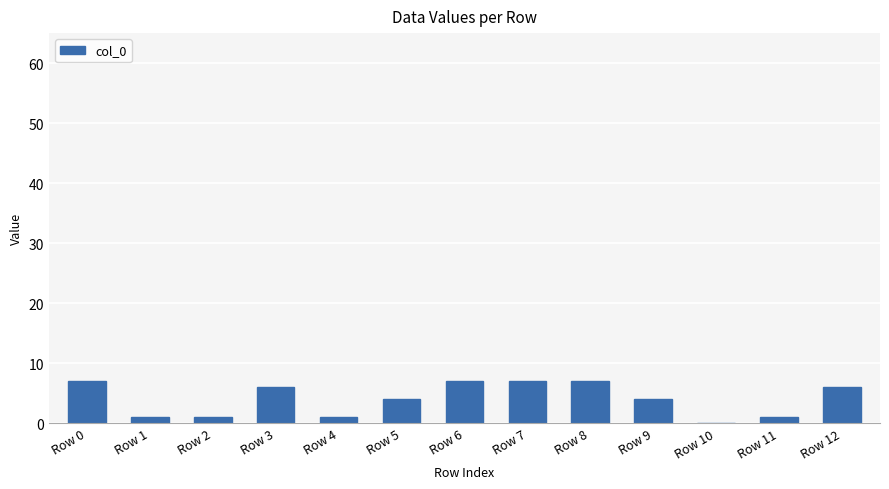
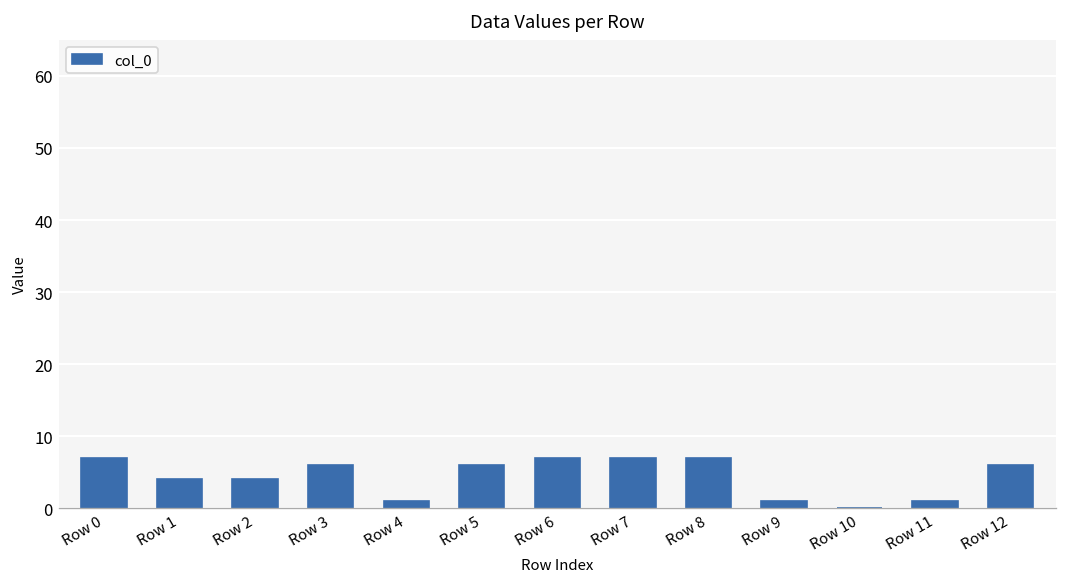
Row 1: 1 -> 4
Row 2: 1 -> 4
Row 5: 4 -> 6
Row 9: 4 -> 1
